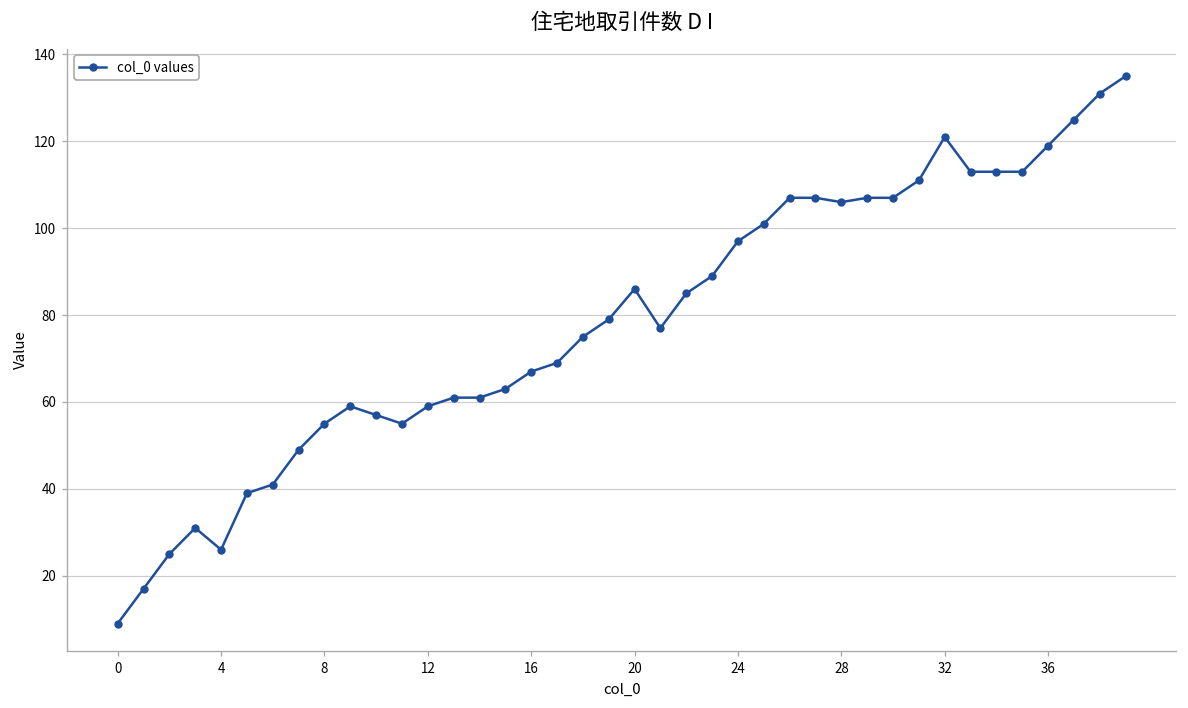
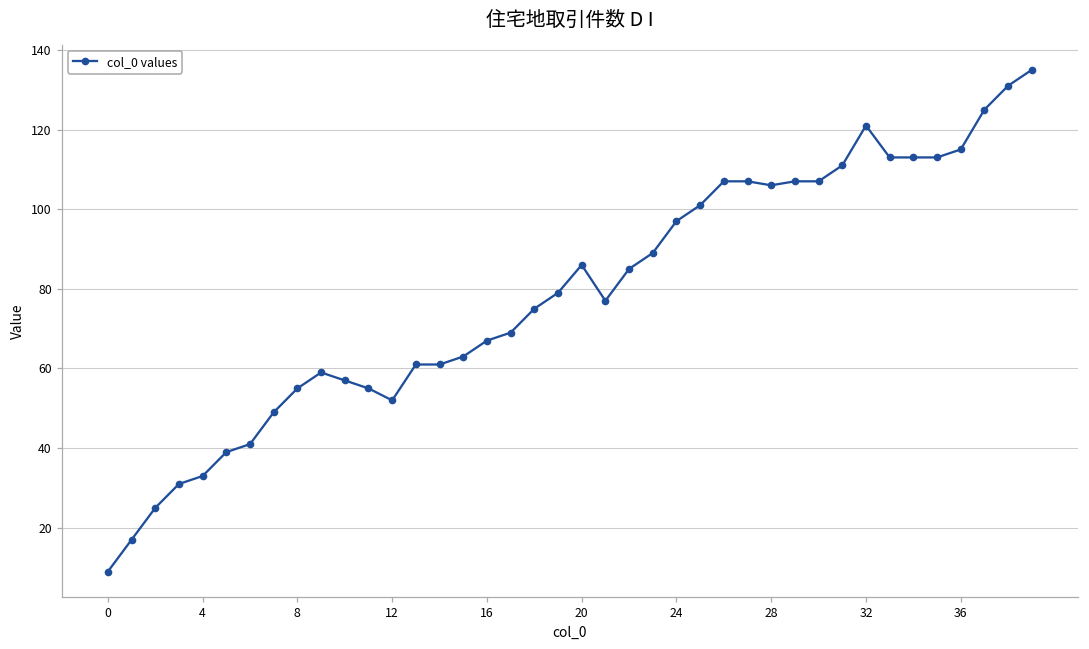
4: 26 -> 33
12: 59 -> 52
36: 119 -> 115
